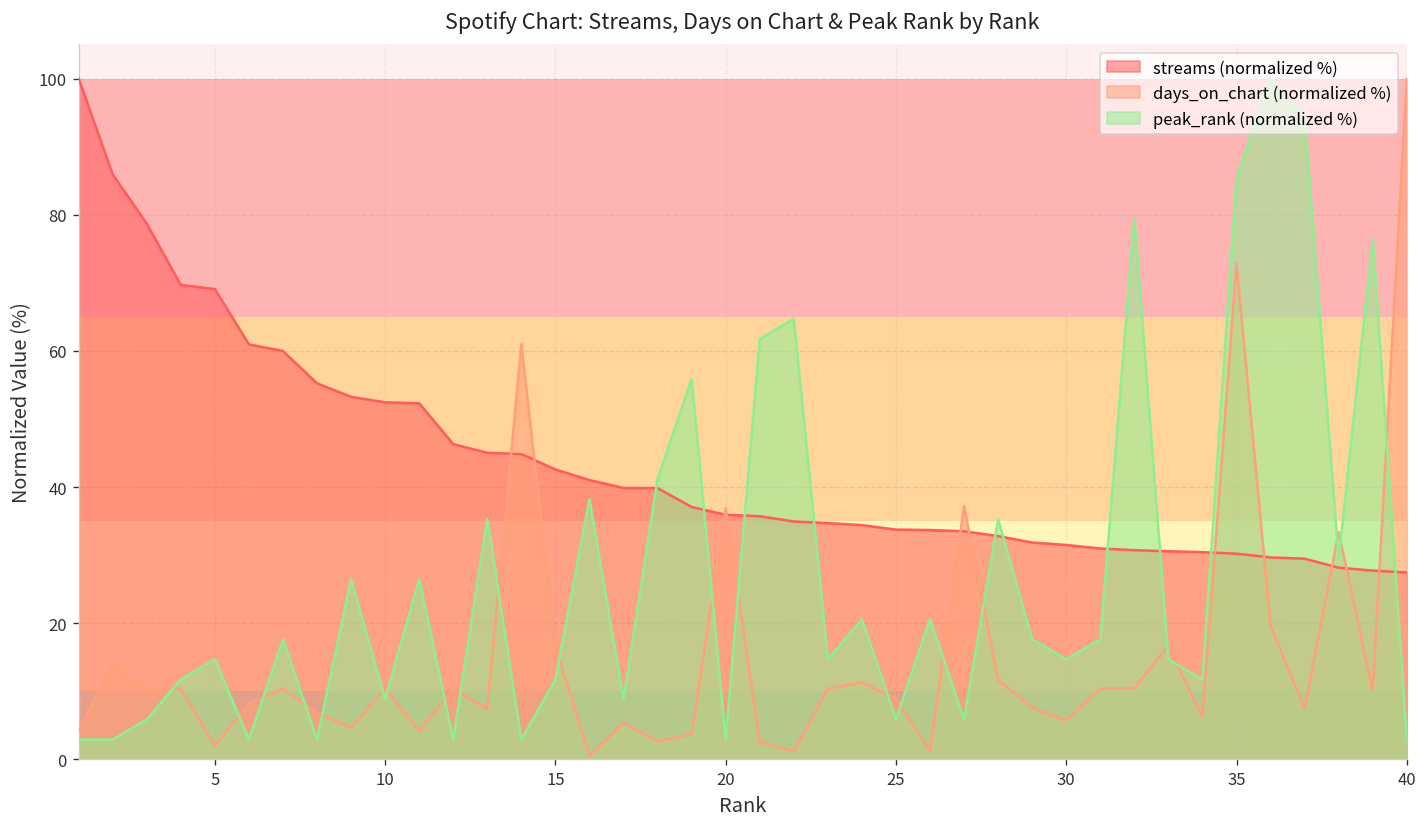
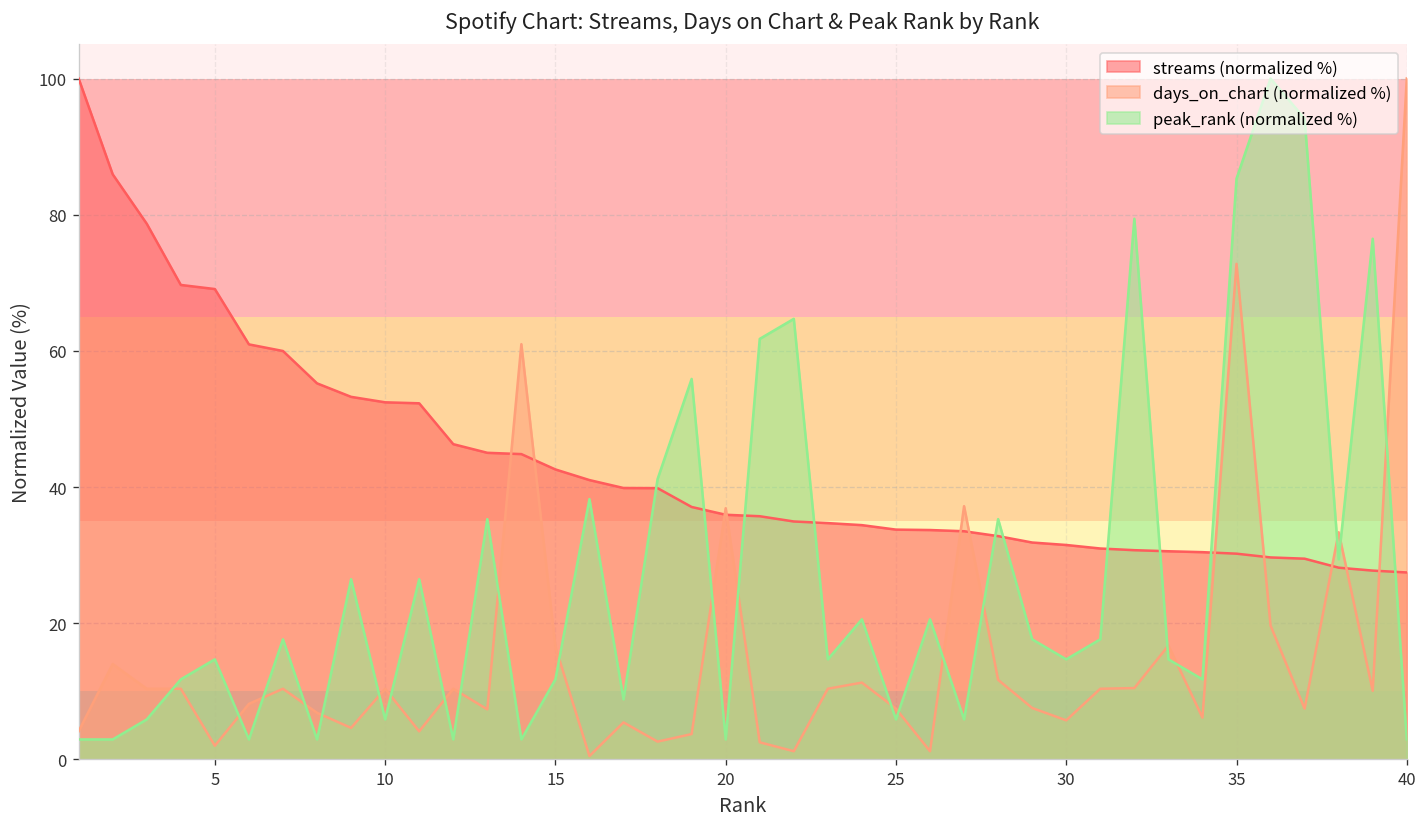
peak_rank (normalized %), 10: 9 -> 6
days_on_chart (normalized %), 25: 9 -> 7
